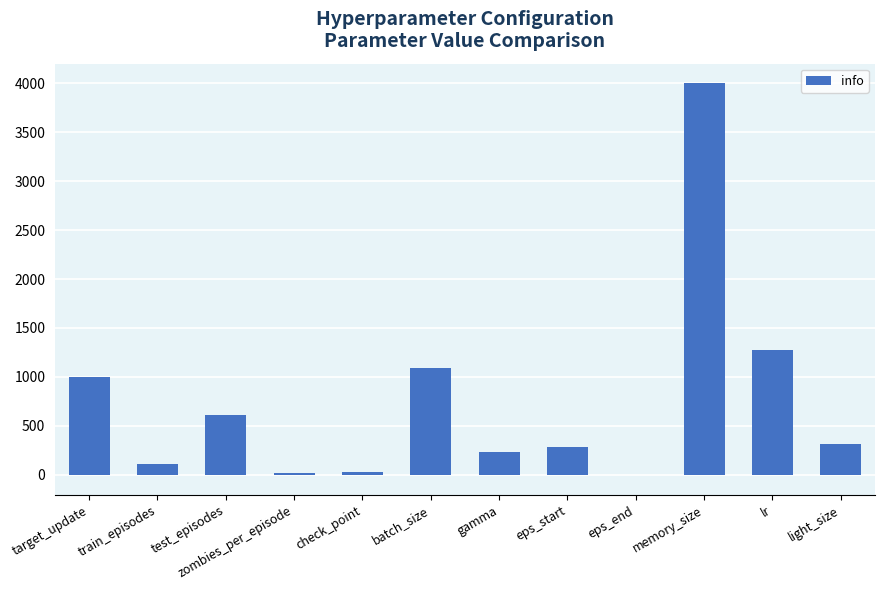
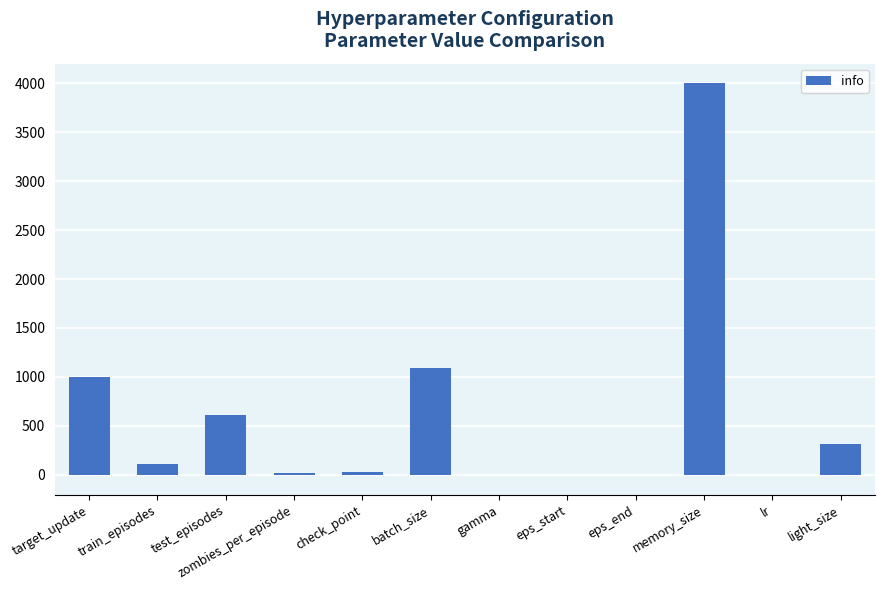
gamma: 200 -> 0
eps_start: 300 -> 0
lr: 1300 -> 0
